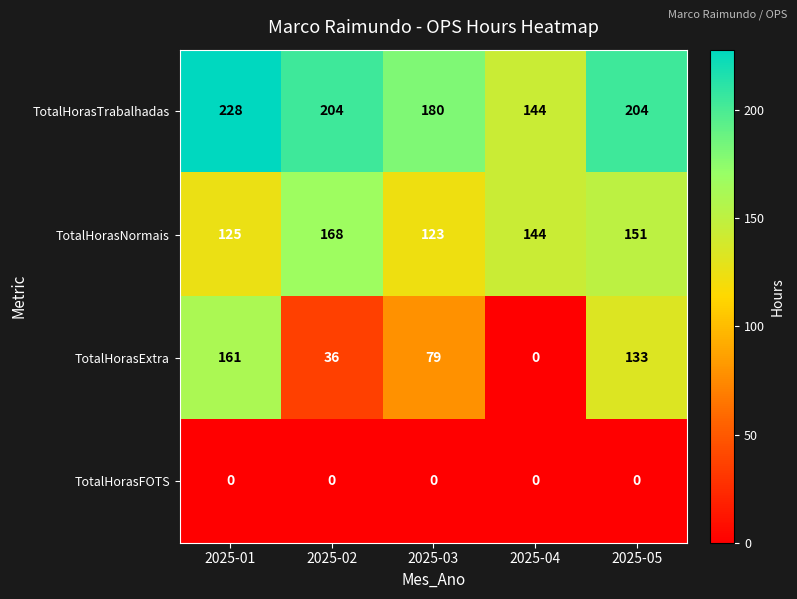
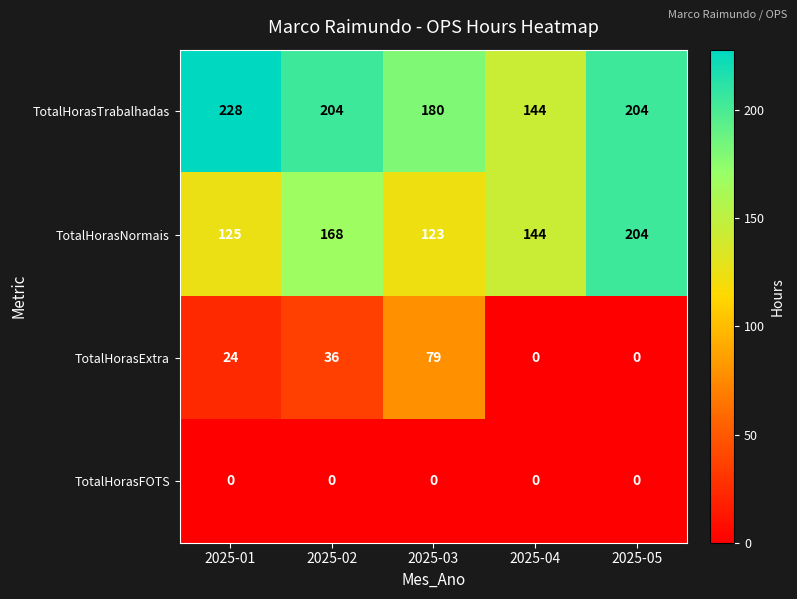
TotalHorasNormais, 2025-05: 151 -> 204
TotalHorasExtra, 2025-01: 161 -> 24
TotalHorasExtra, 2025-05: 133 -> 0
